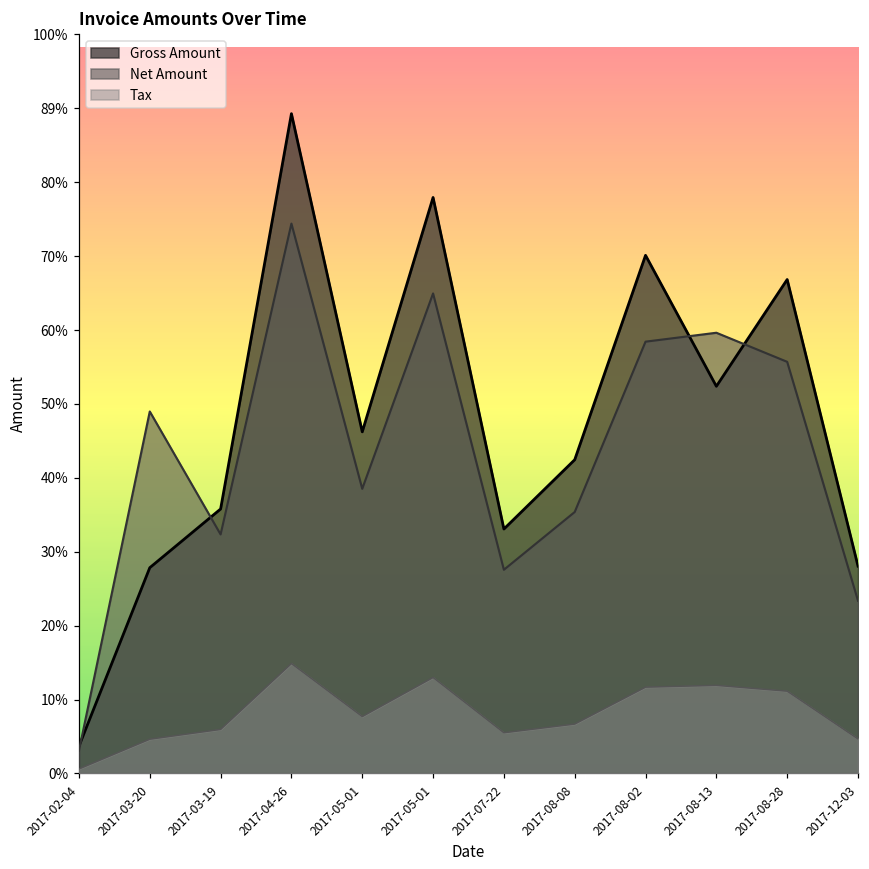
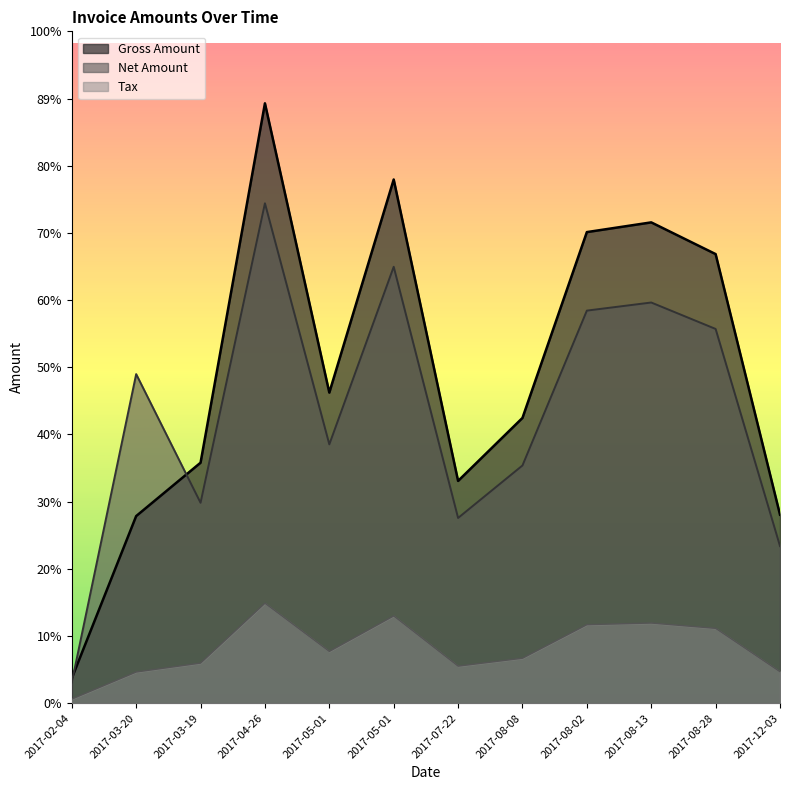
Net Amount, 2017-03-19: 32% -> 30%
Gross Amount, 2017-08-13: 52% -> 72%
